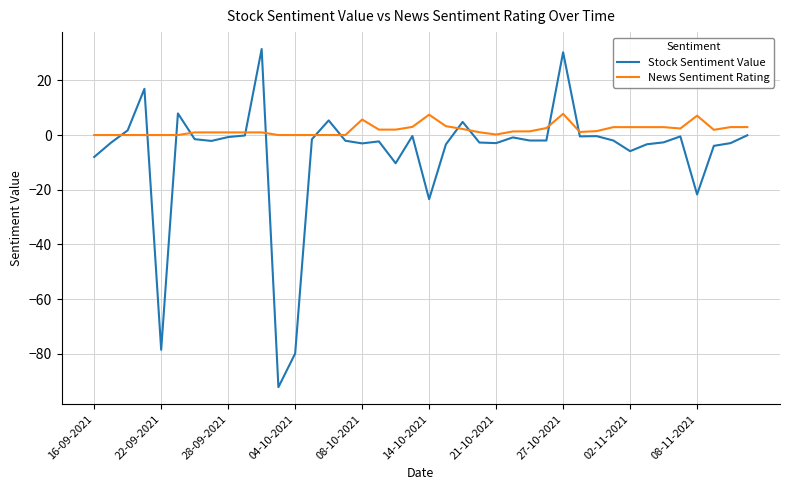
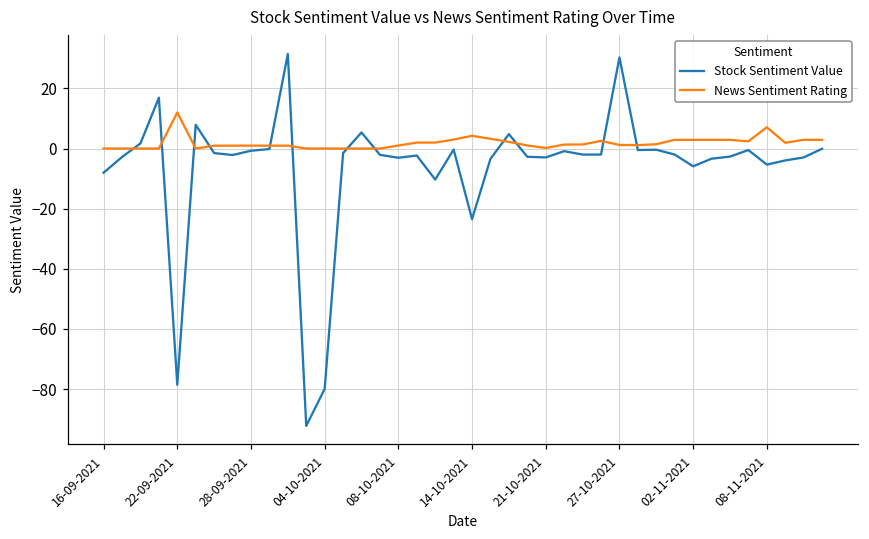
News Sentiment Rating, 22-09-2021: 0 -> 12
News Sentiment Rating, 08-10-2021: 6 -> 1
News Sentiment Rating, 14-10-2021: 7 -> 4
News Sentiment Rating, 27-10-2021: 8 -> 1
Stock Sentiment Value, 08-11-2021: -22 -> -5
